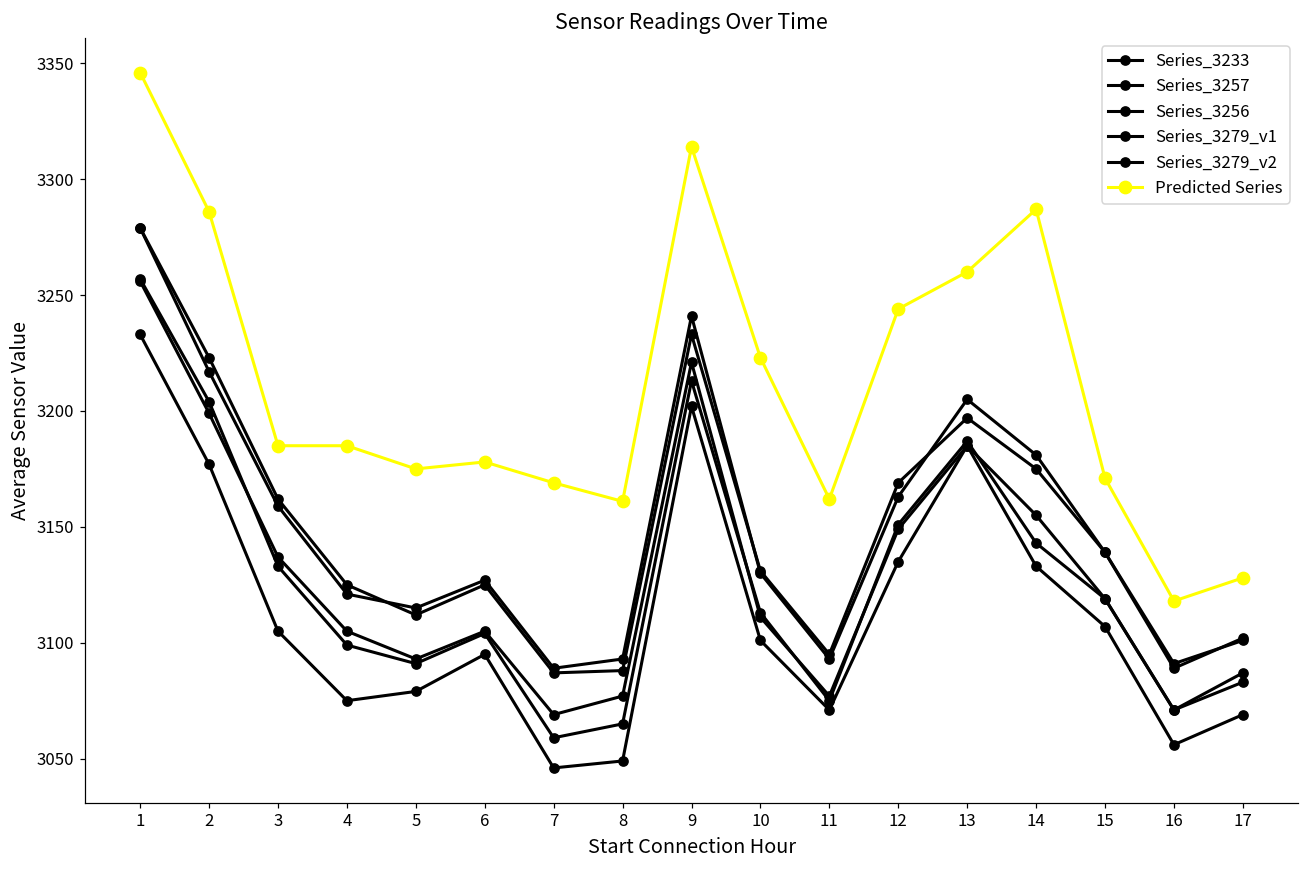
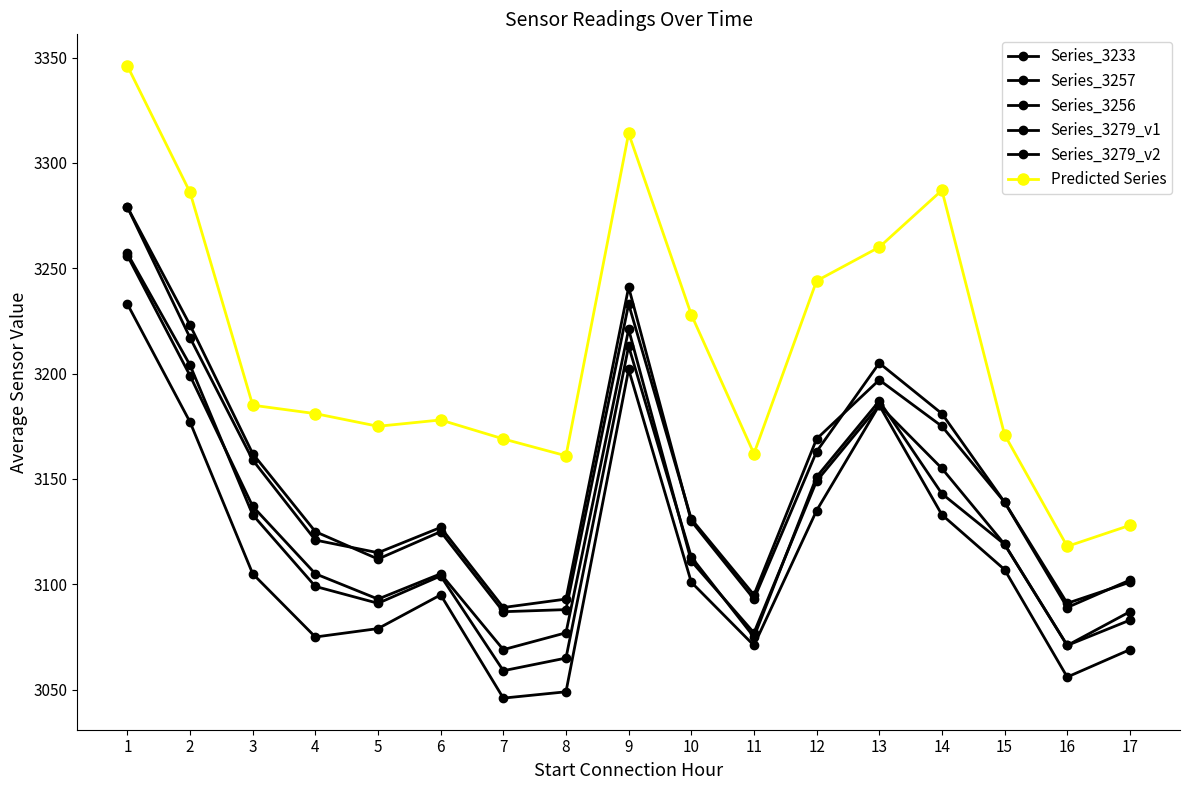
Predicted Series, 4: 3185 -> 3181
Predicted Series, 10: 3223 -> 3228
